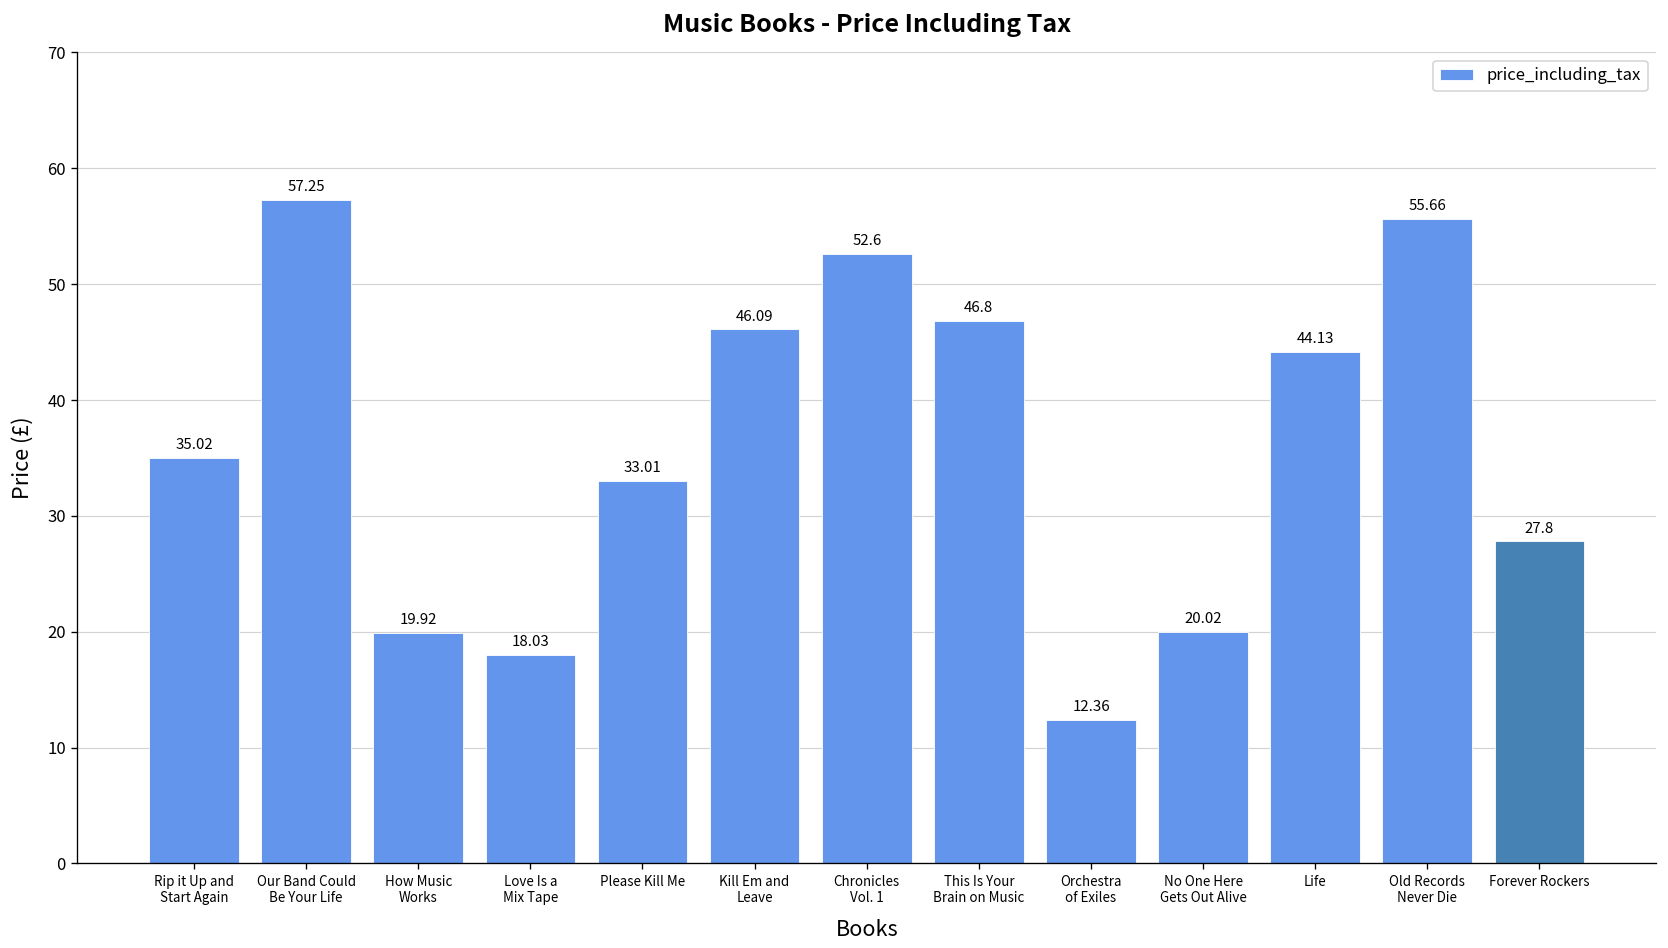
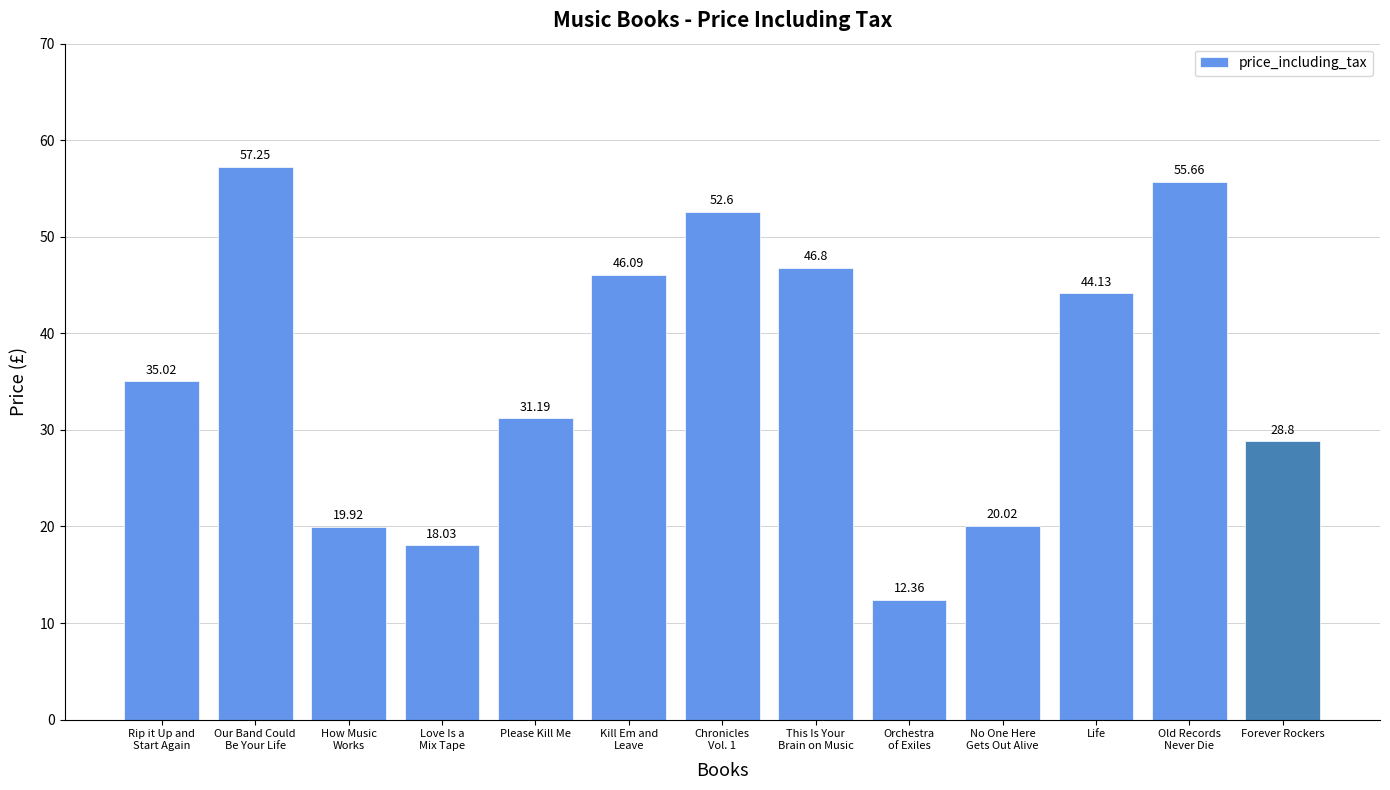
Please Kill Me: 33.01 -> 31.19
Forever Rockers: 27.8 -> 28.8
